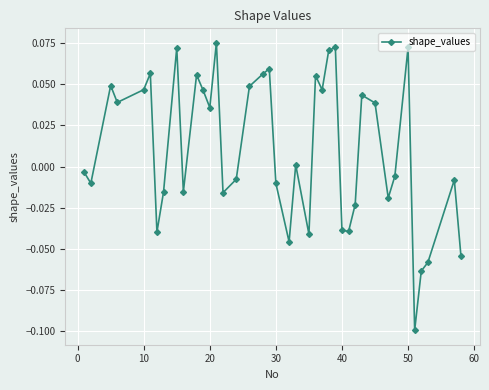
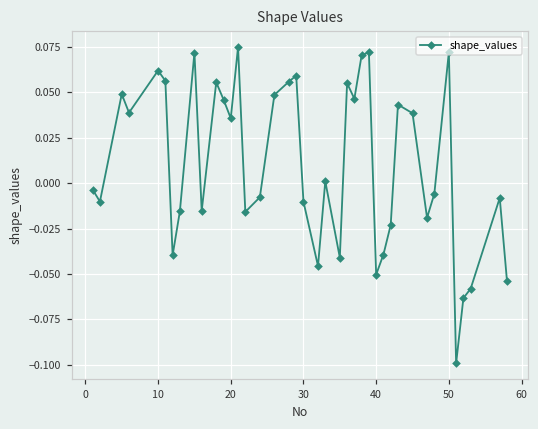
10: 0.047 -> 0.062
40: -0.039 -> -0.050
